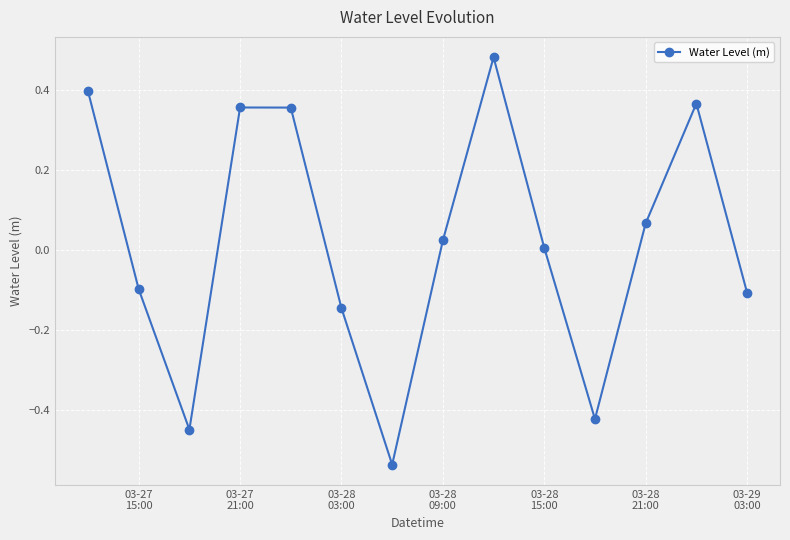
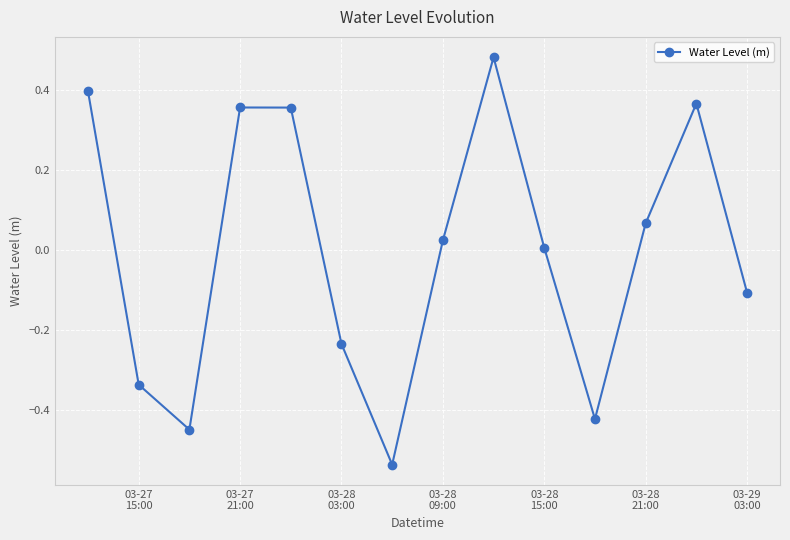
03-27 15:00: -0.10 -> -0.34
03-28 03:00: -0.15 -> -0.24
